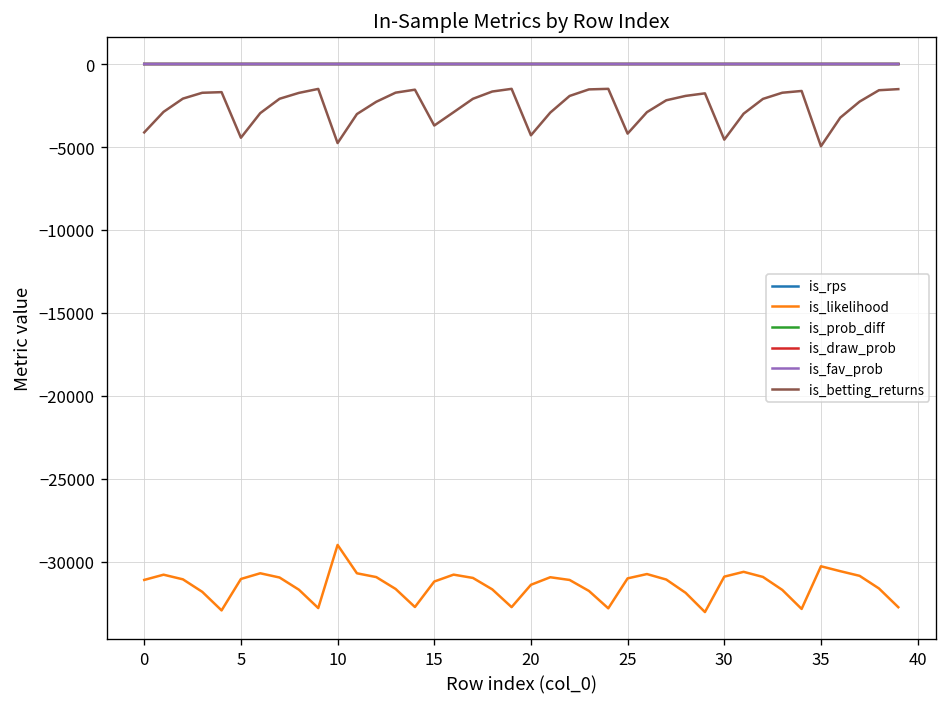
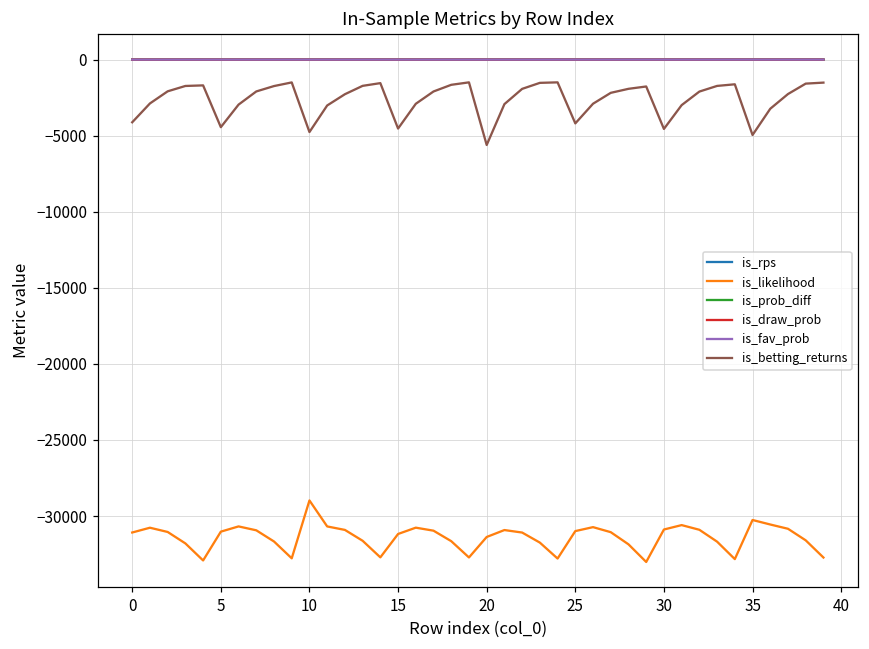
is_betting_returns, 15: -3700 -> -4500
is_betting_returns, 20: -4300 -> -5600
